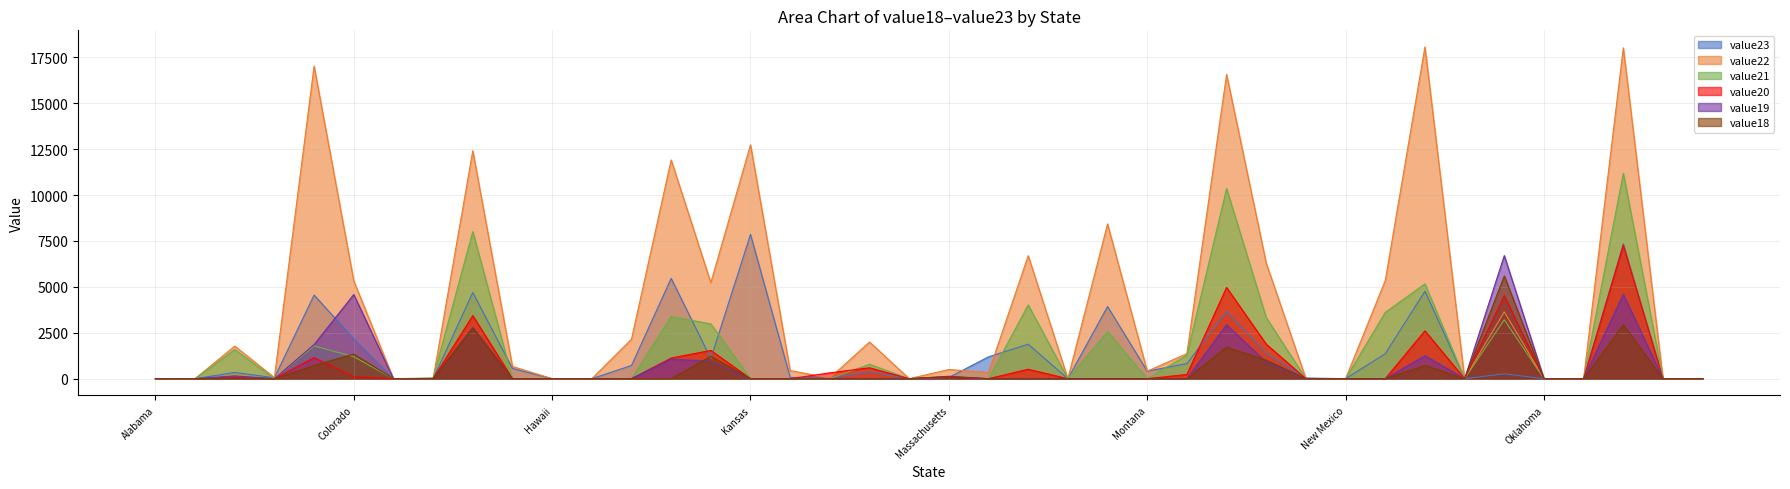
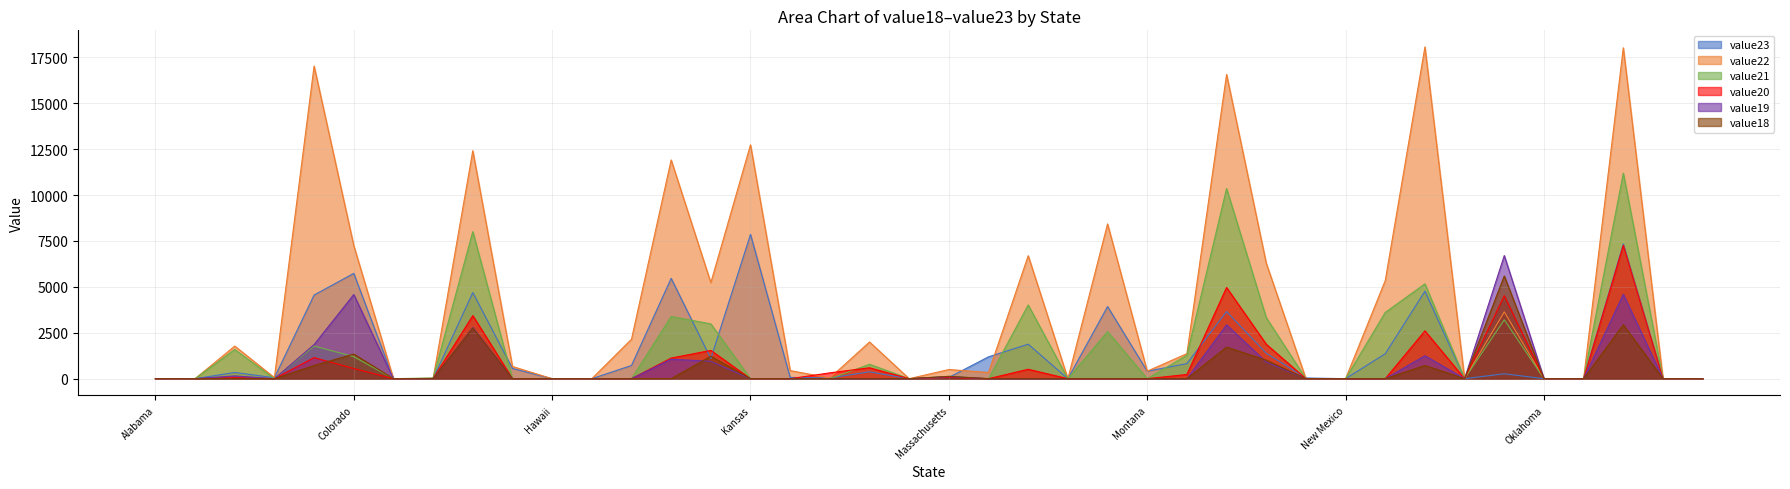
value23, Colorado: 2200 -> 5700
value22, Colorado: 5300 -> 7300
value20, Colorado: 100 -> 600
